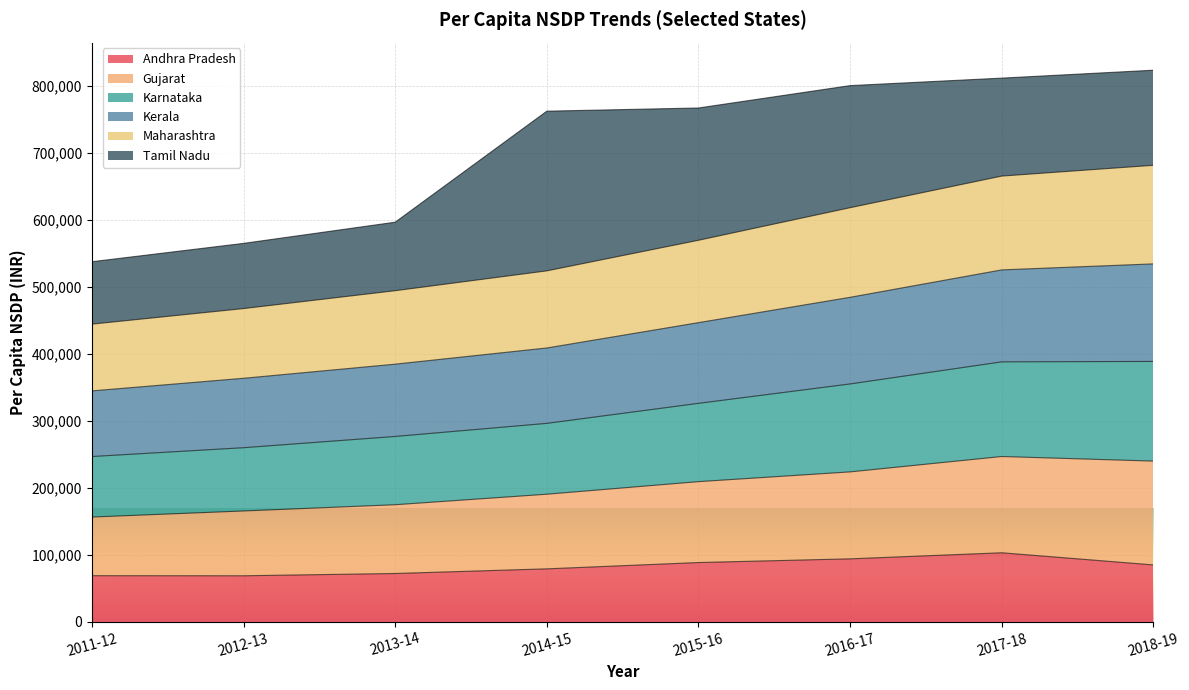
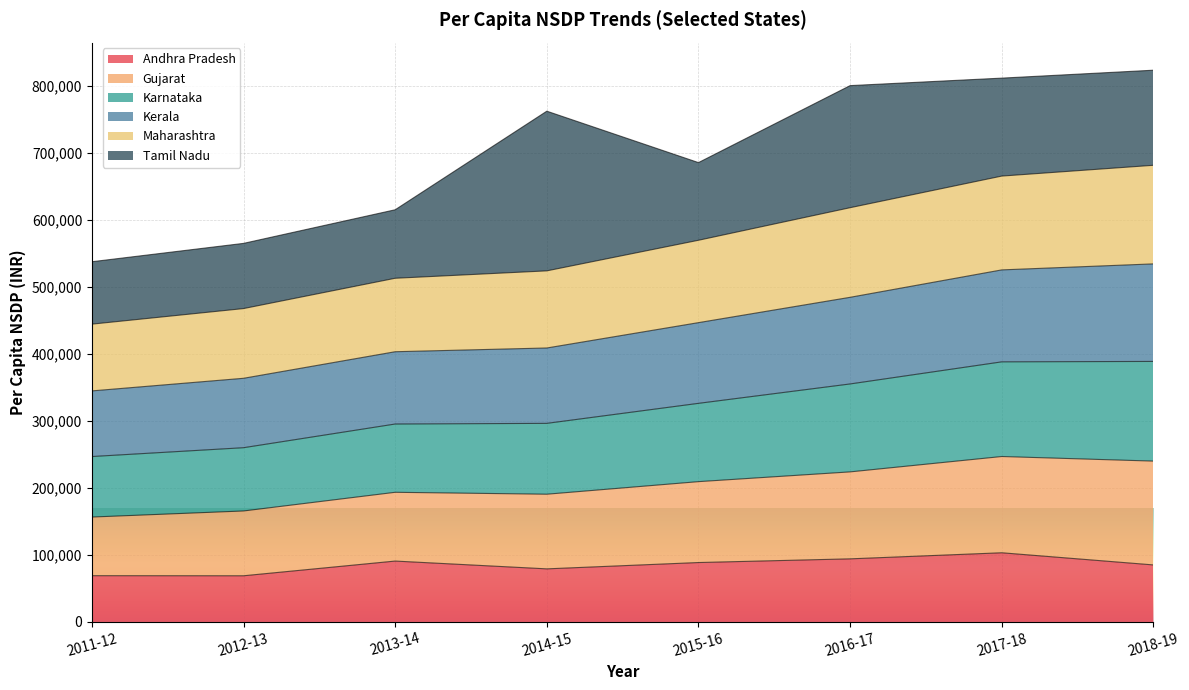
Andhra Pradesh, 2013-14: 70,000 -> 90,000
Tamil Nadu, 2015-16: 200,000 -> 120,000
